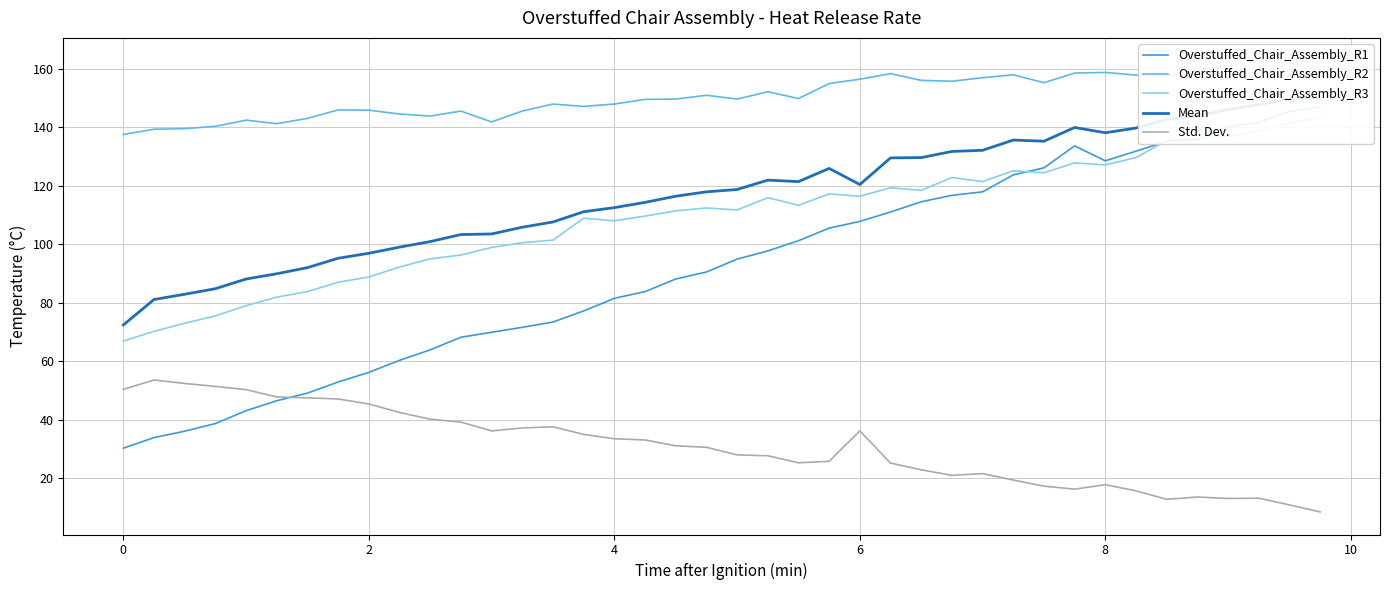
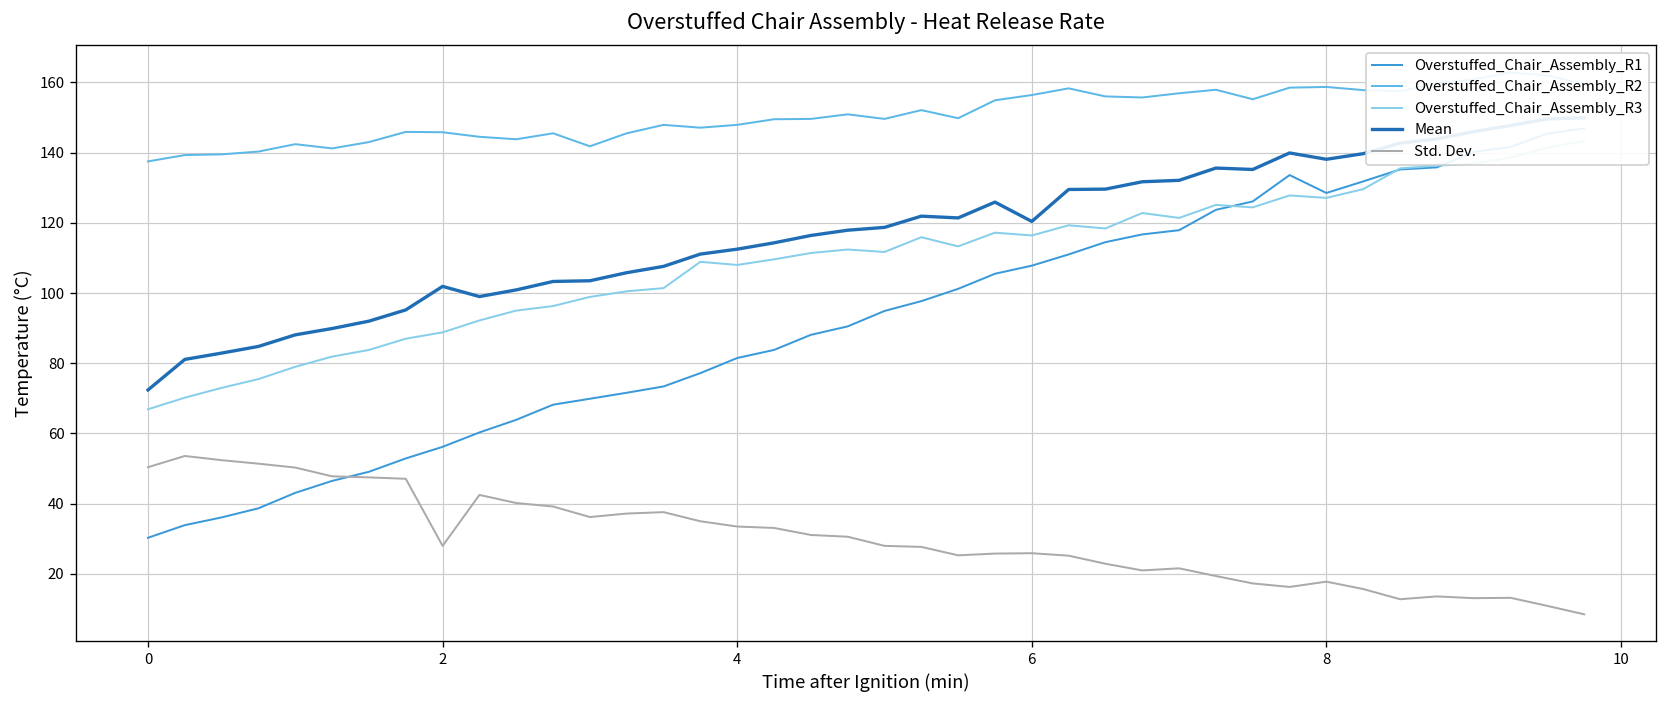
Mean, 2: 97 -> 102
Std. Dev., 2: 45 -> 28
Std. Dev., 6: 36 -> 26
